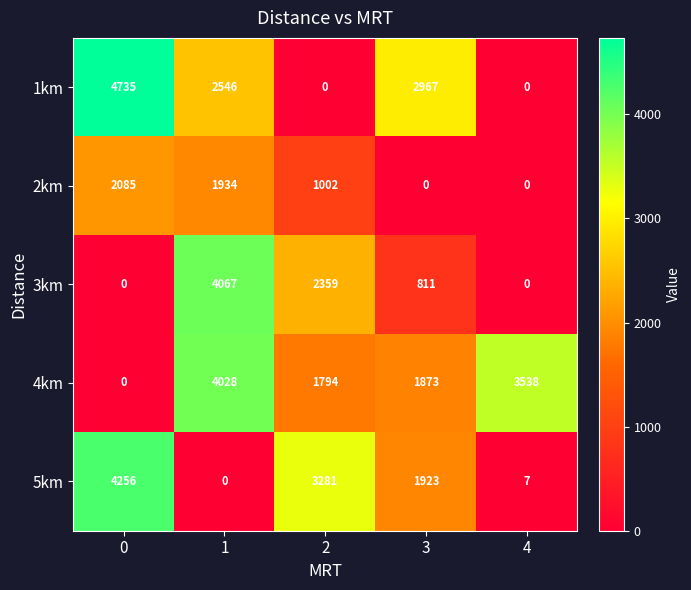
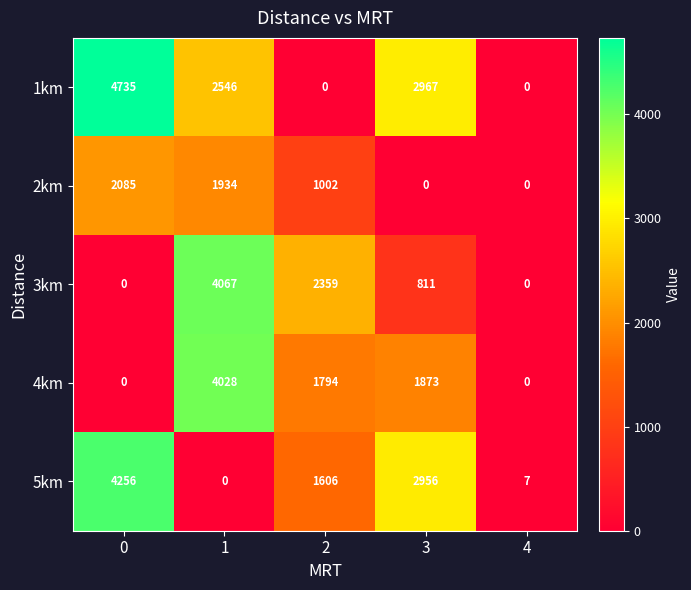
4km, 4: 3538 -> 0
5km, 2: 3281 -> 1606
5km, 3: 1923 -> 2956
